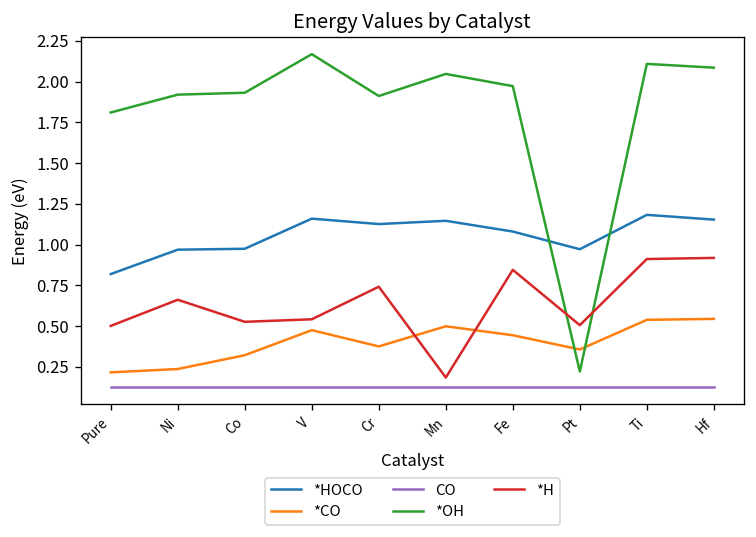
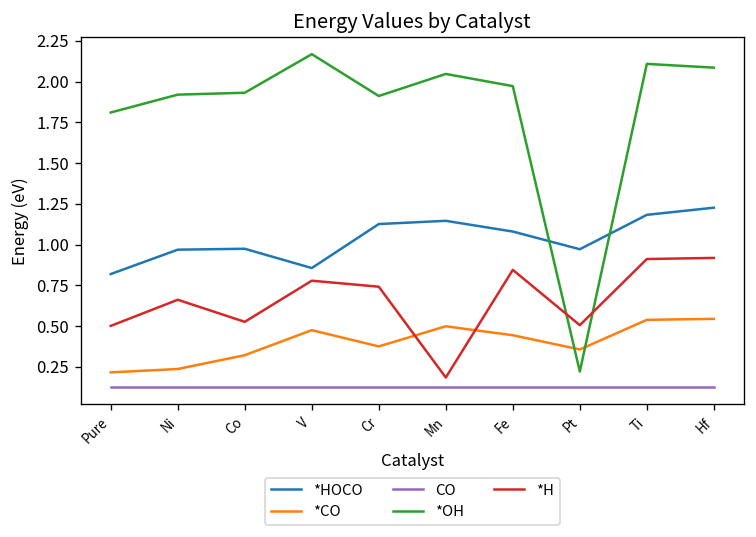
*HOCO, V: 1.16 -> 0.86
*H, V: 0.54 -> 0.78
*HOCO, Hf: 1.15 -> 1.23
